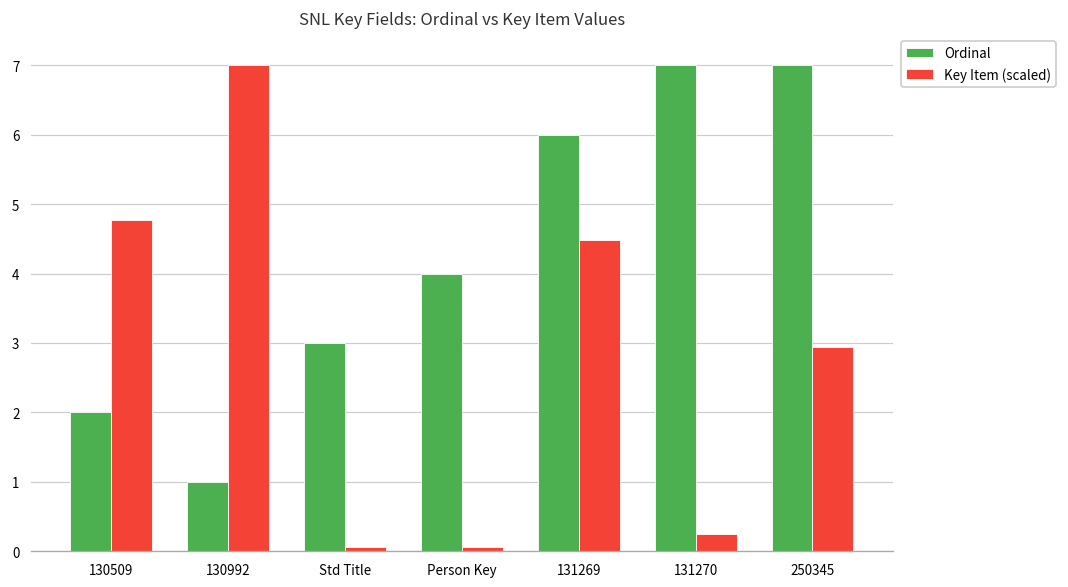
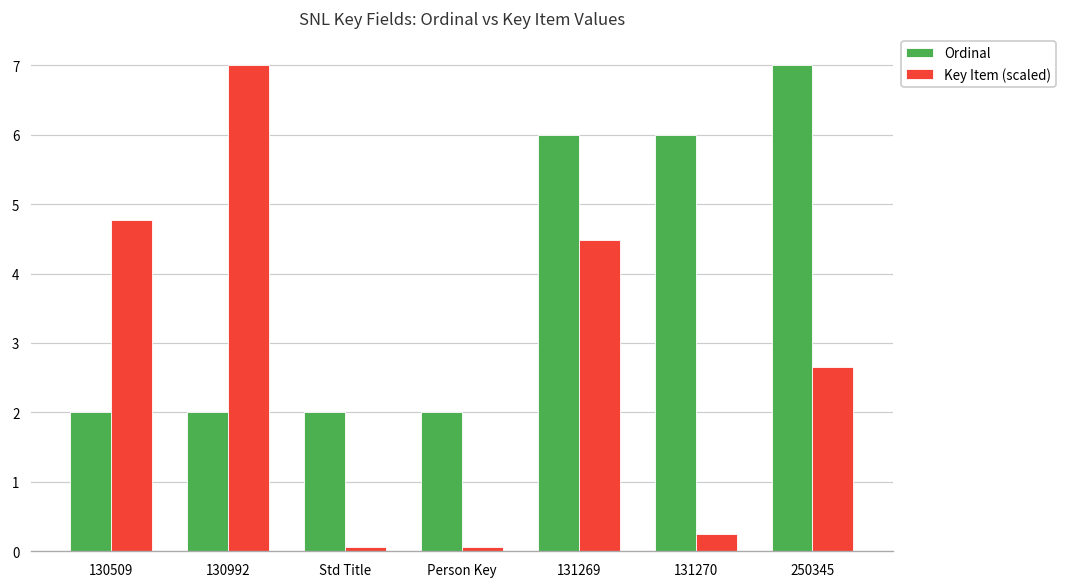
Ordinal, 130992: 1 -> 2
Ordinal, Std Title: 3 -> 2
Ordinal, Person Key: 4 -> 2
Ordinal, 131270: 7 -> 6
Key Item (scaled), 250345: 2.9 -> 2.7
